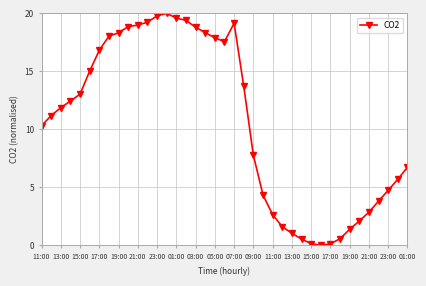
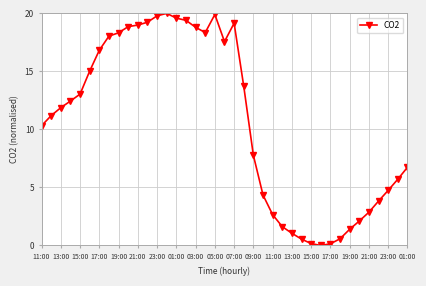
05:00: 17.9 -> 19.9
